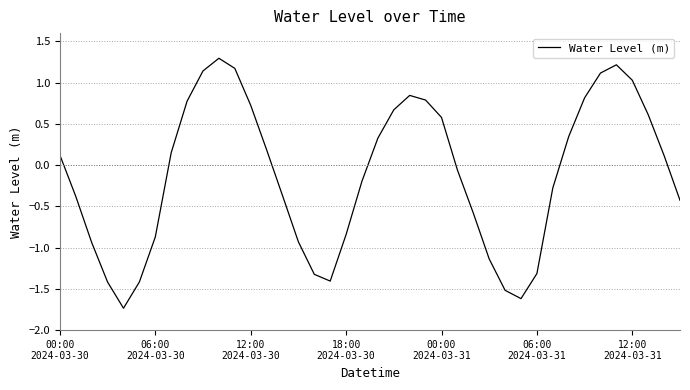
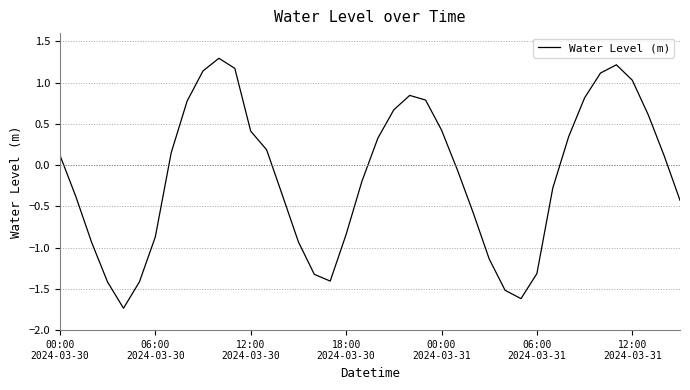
12:00 2024-03-30: 0.7 -> 0.4
00:00 2024-03-31: 0.6 -> 0.4
